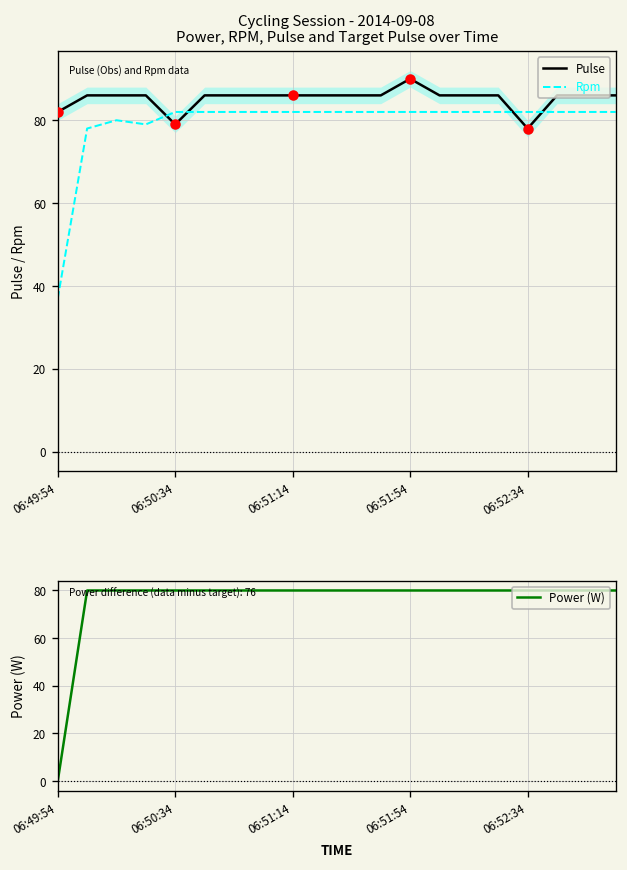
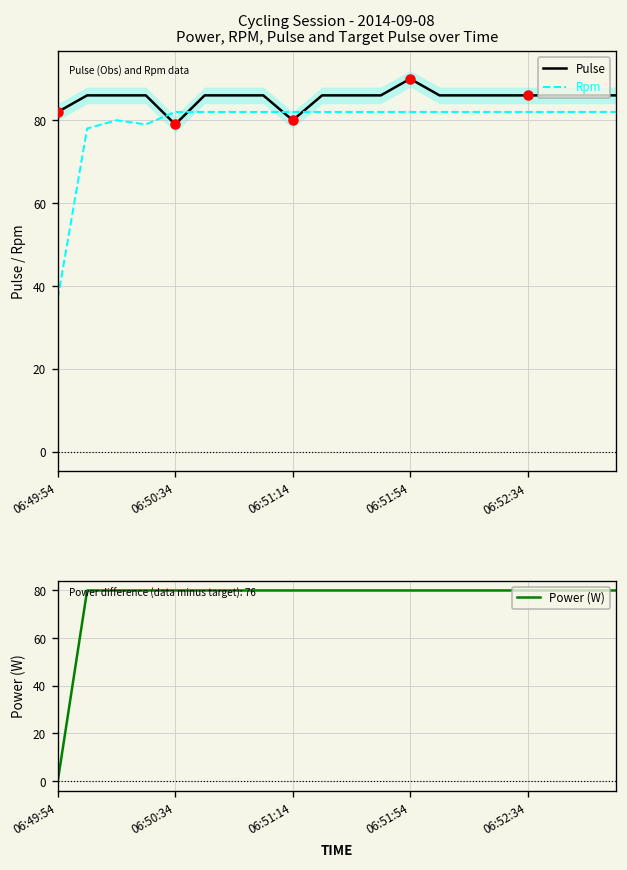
Cycling Session - 2014-09-08 Power, RPM, Pulse and Target Pulse over Time, Pulse, 06:51:14: 86 -> 80
Cycling Session - 2014-09-08 Power, RPM, Pulse and Target Pulse over Time, Pulse, 06:52:34: 78 -> 86
